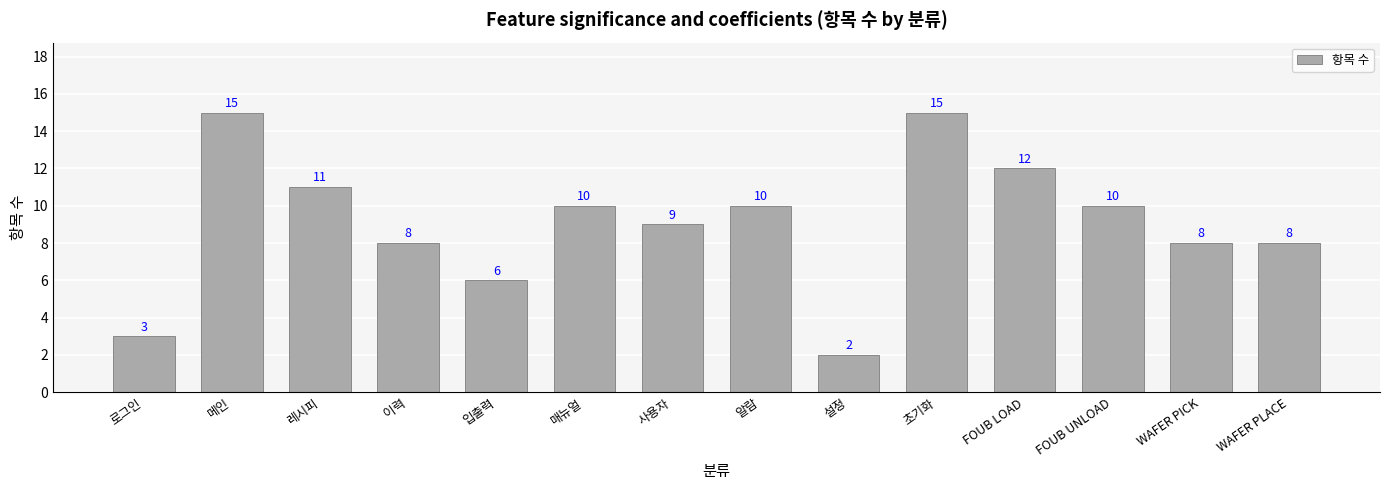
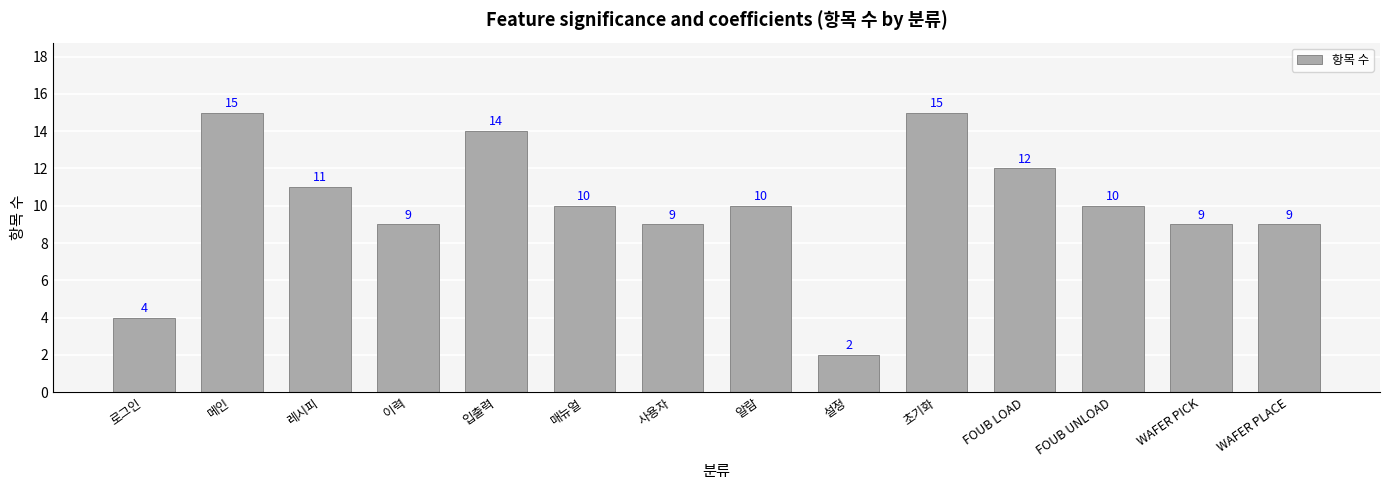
로그인: 3 -> 4
이력: 8 -> 9
입출력: 6 -> 14
WAFER PICK: 8 -> 9
WAFER PLACE: 8 -> 9
